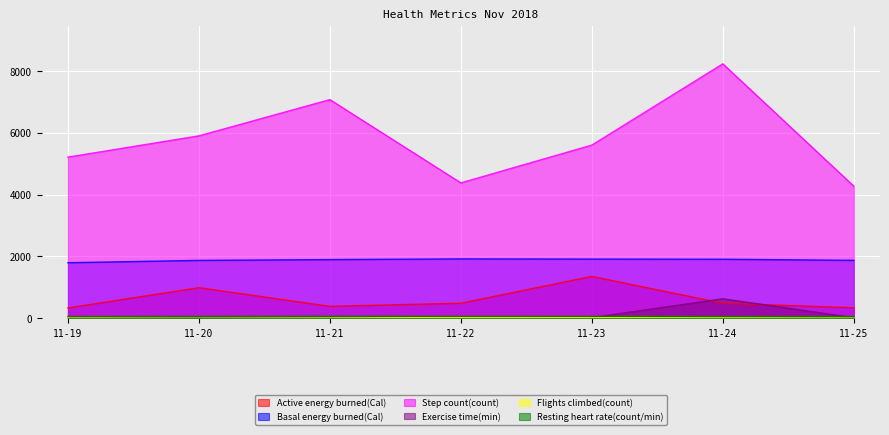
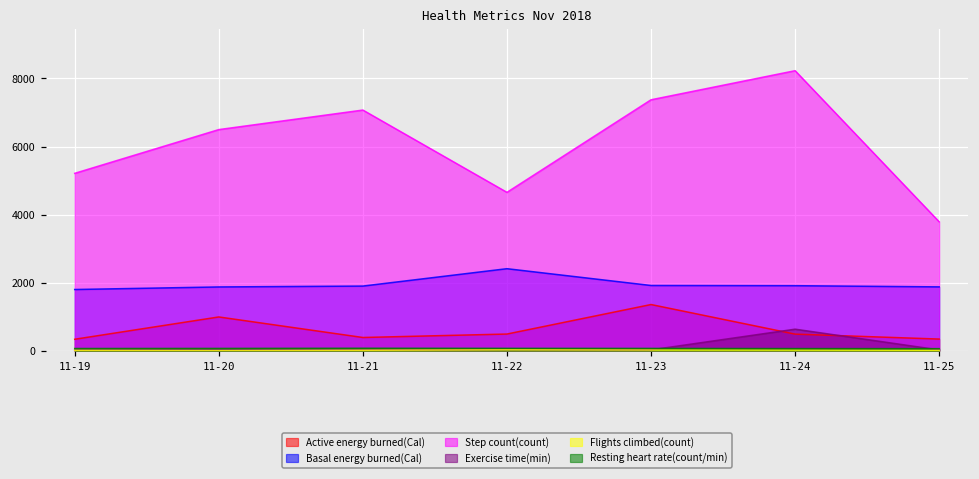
Step count(count), 11-20: 5900 -> 6500
Basal energy burned(Cal), 11-22: 1900 -> 2400
Step count(count), 11-22: 4400 -> 4700
Step count(count), 11-23: 5600 -> 7400
Step count(count), 11-25: 4300 -> 3800
